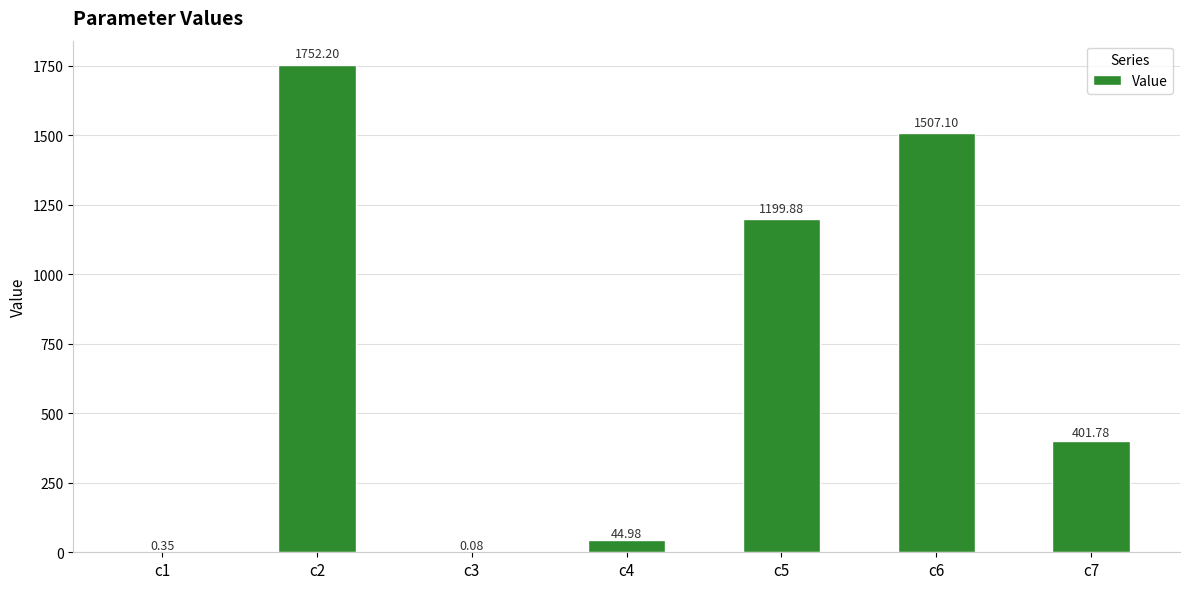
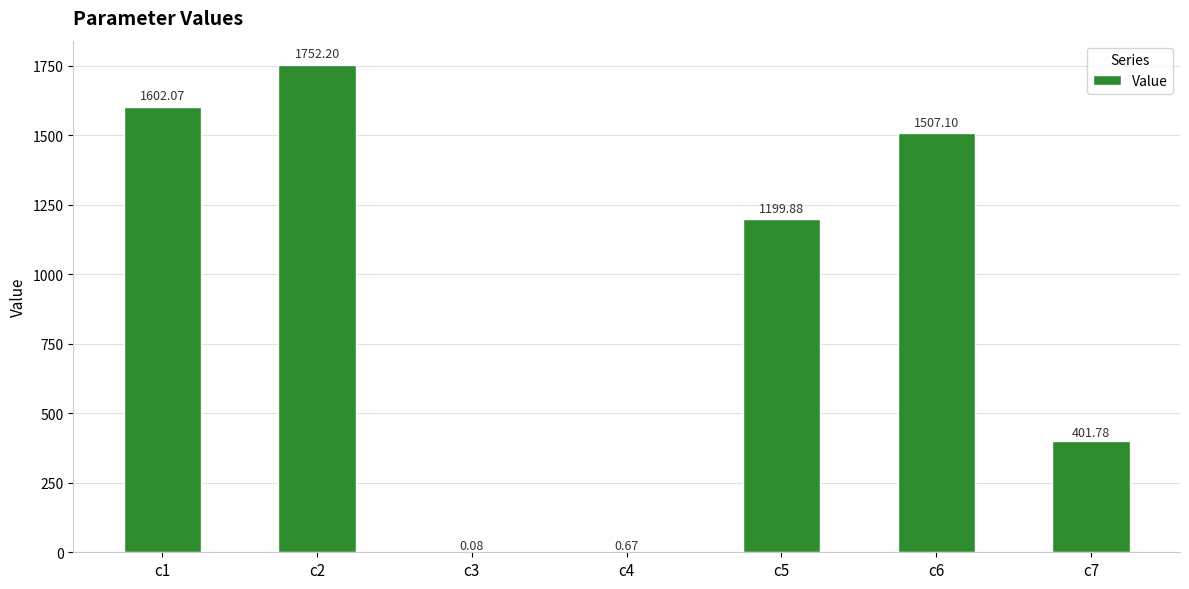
c1: 0.35 -> 1602.07
c4: 44.98 -> 0.67
